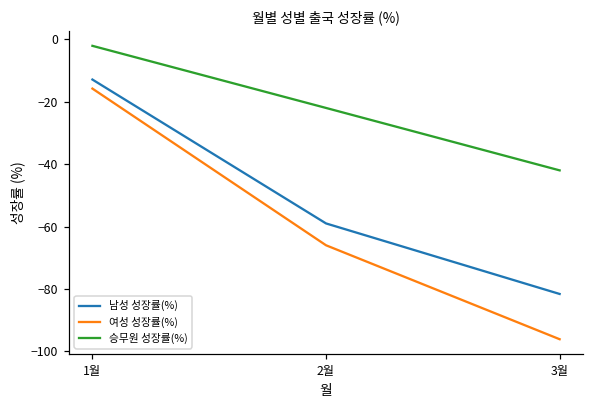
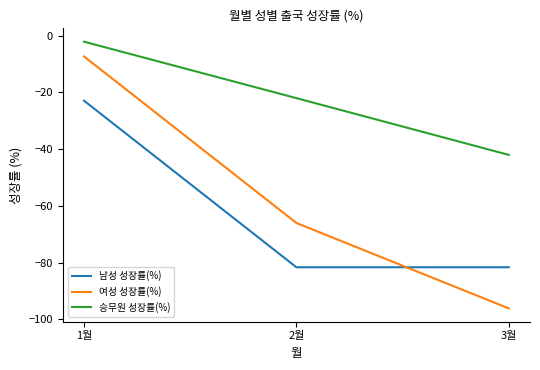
남성 성장률(%), 1월: -13 -> -23
여성 성장률(%), 1월: -16 -> -7
남성 성장률(%), 2월: -59 -> -82
